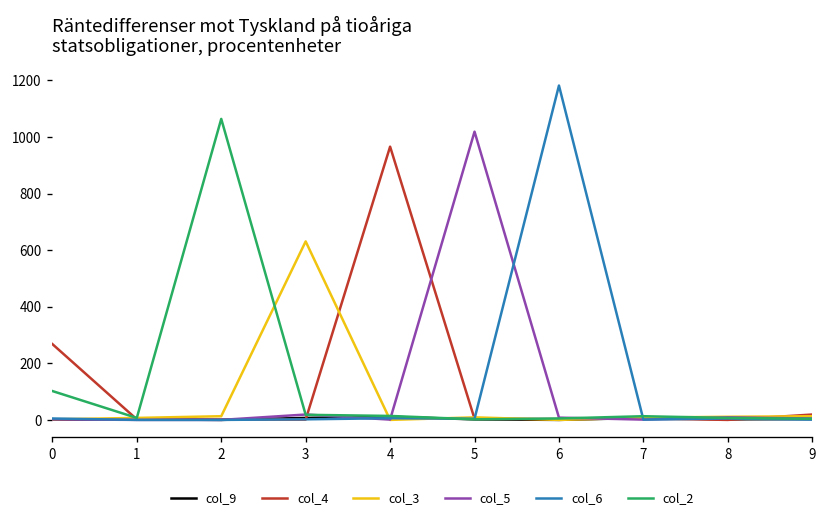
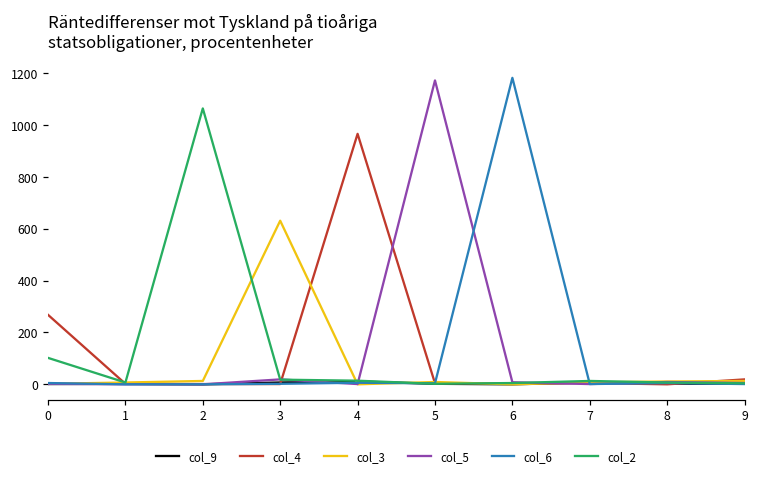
col_5, 5: 1020 -> 1170
